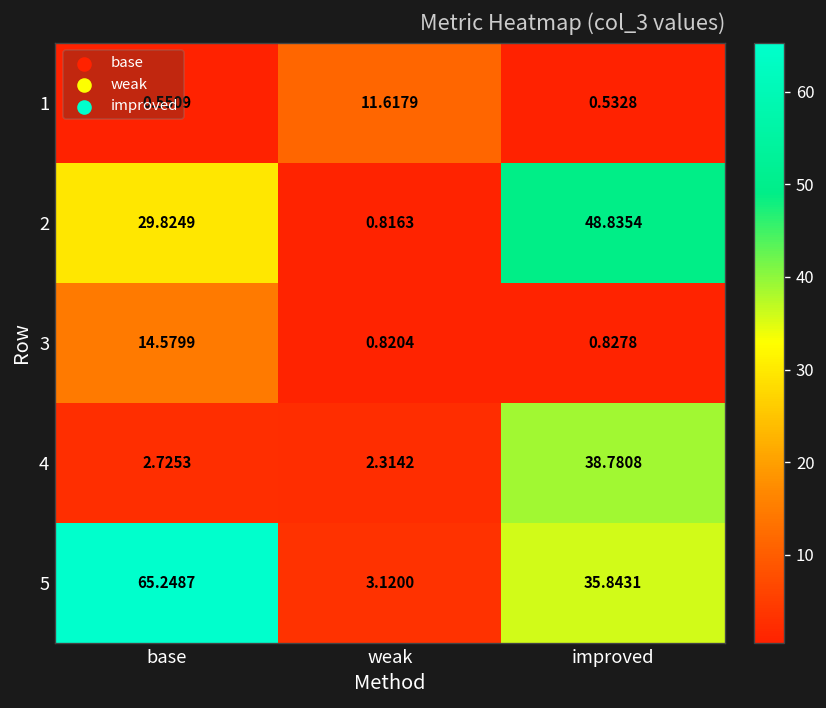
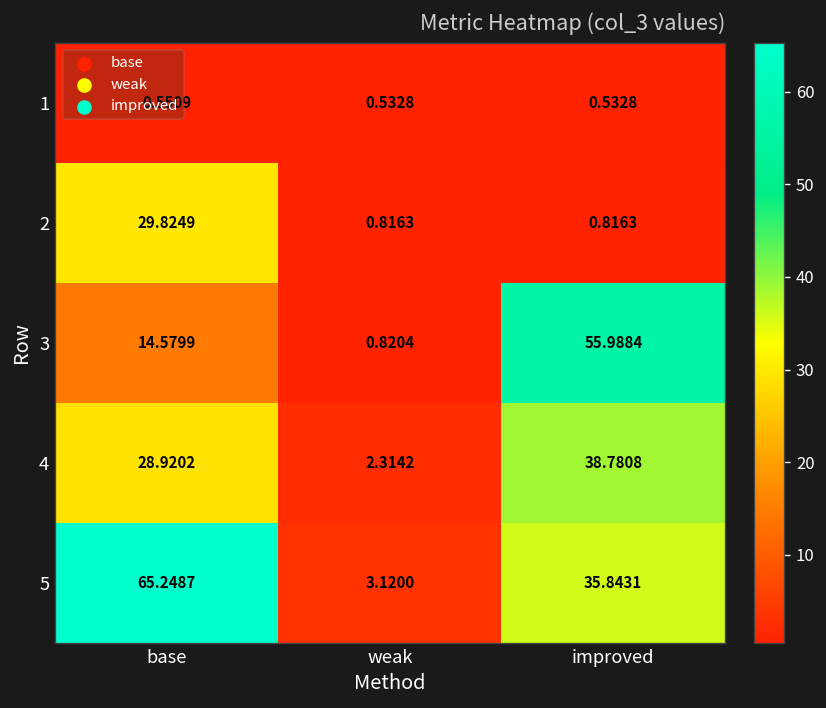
1, weak: 11.6179 -> 0.5328
2, improved: 48.8354 -> 0.8163
3, improved: 0.8278 -> 55.9884
4, base: 2.7253 -> 28.9202
